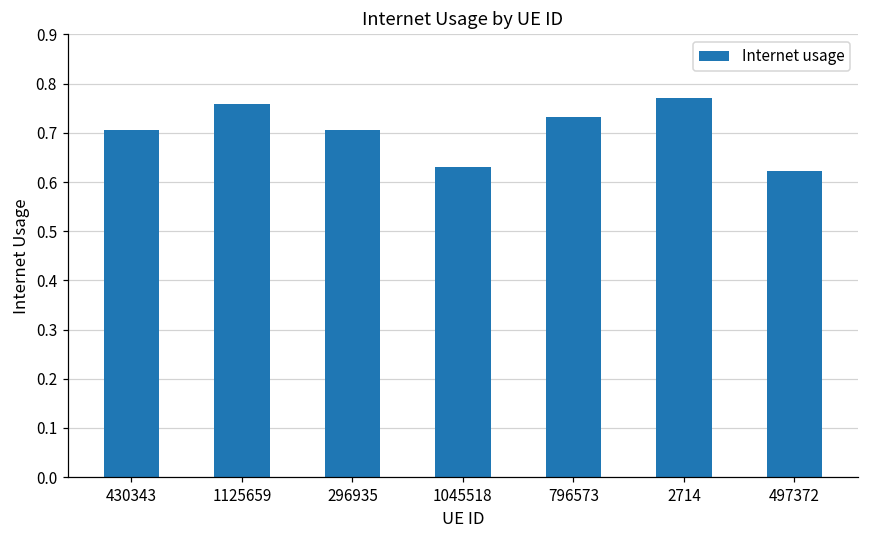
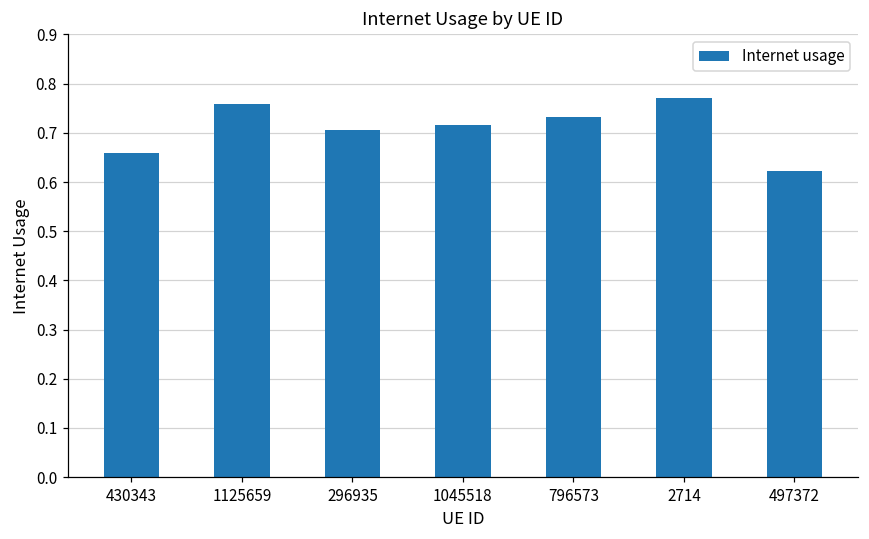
430343: 0.71 -> 0.66
1045518: 0.63 -> 0.72
